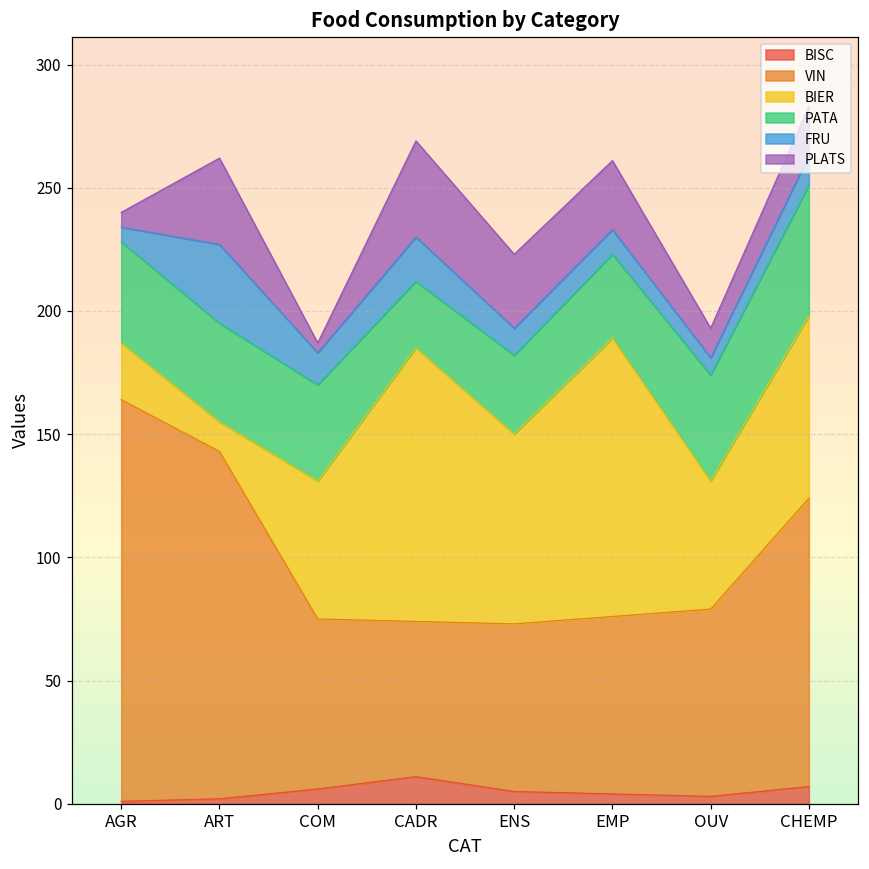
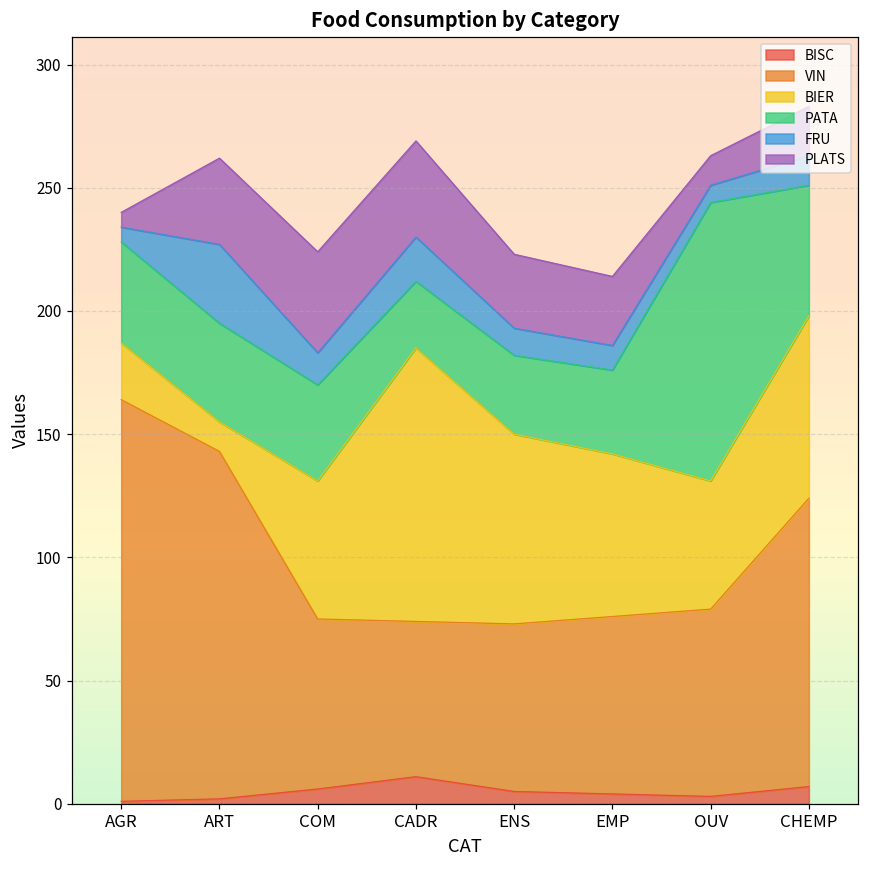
PLATS, COM: 4 -> 41
BIER, EMP: 113 -> 66
PATA, OUV: 43 -> 113
